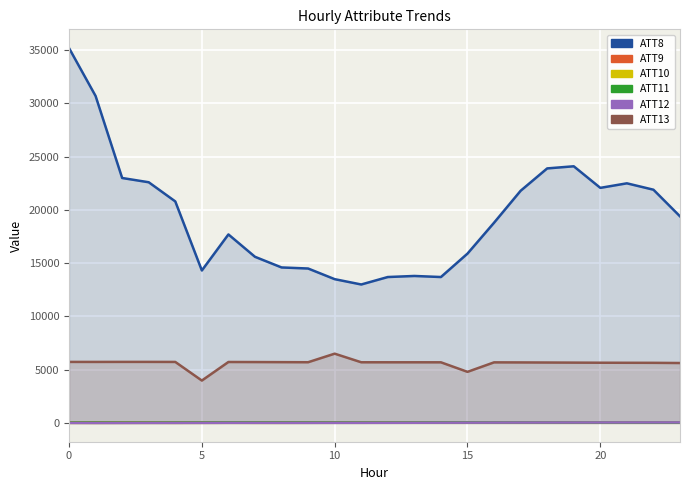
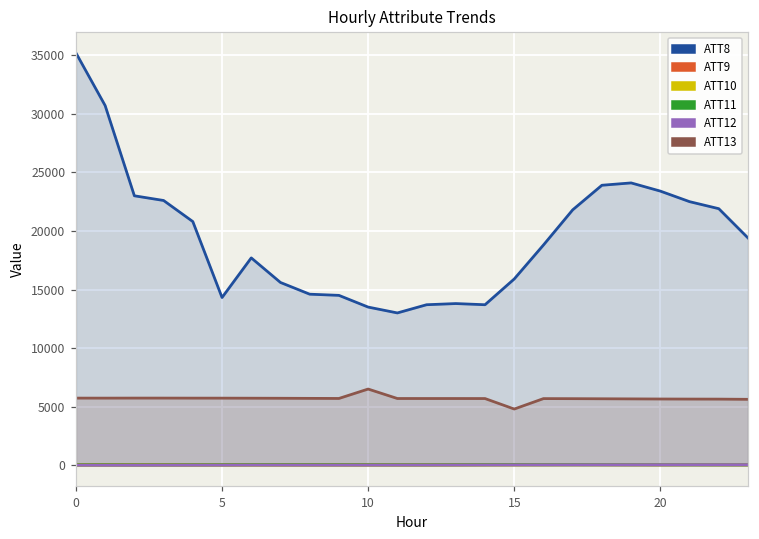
ATT13, 5: 4000 -> 5700
ATT8, 20: 22100 -> 23400
